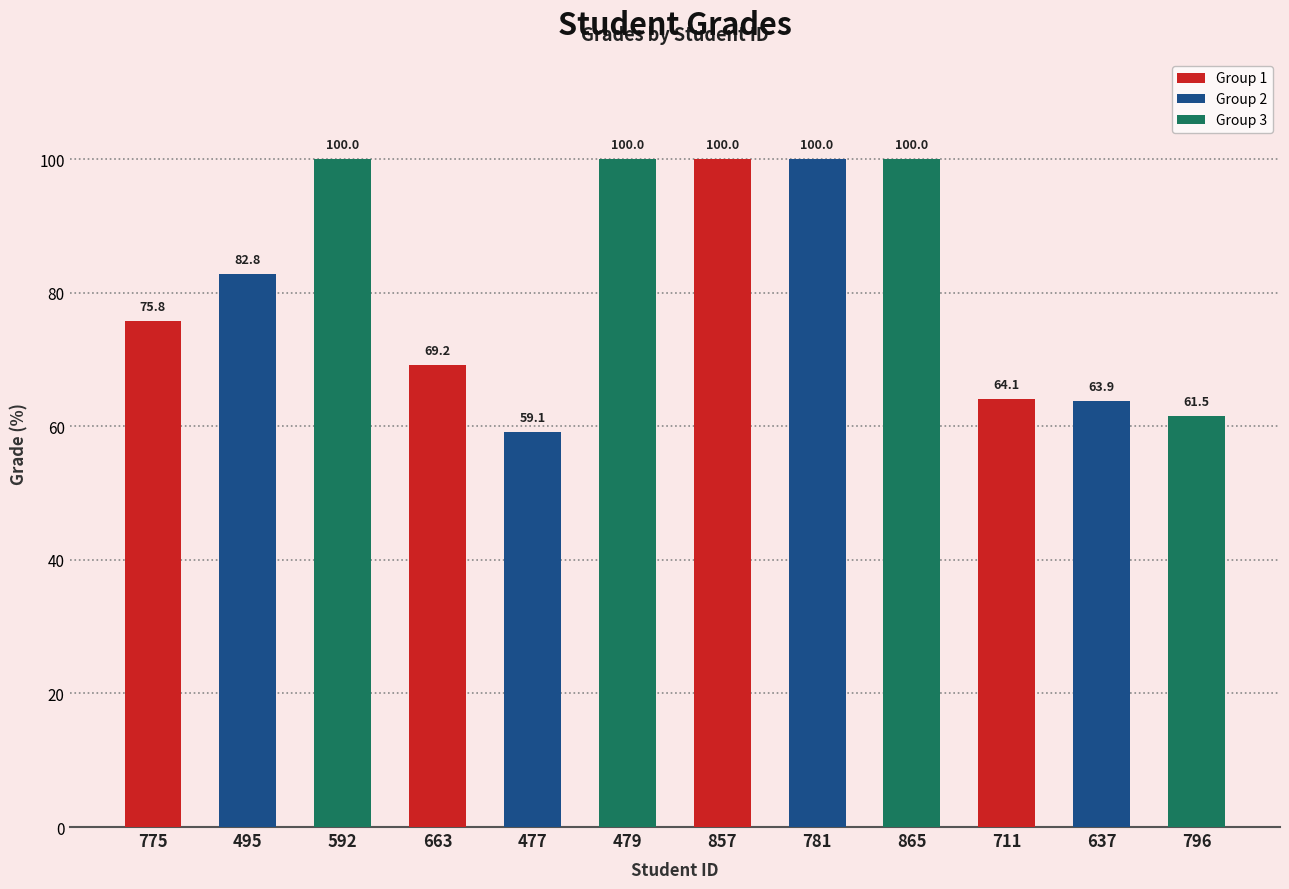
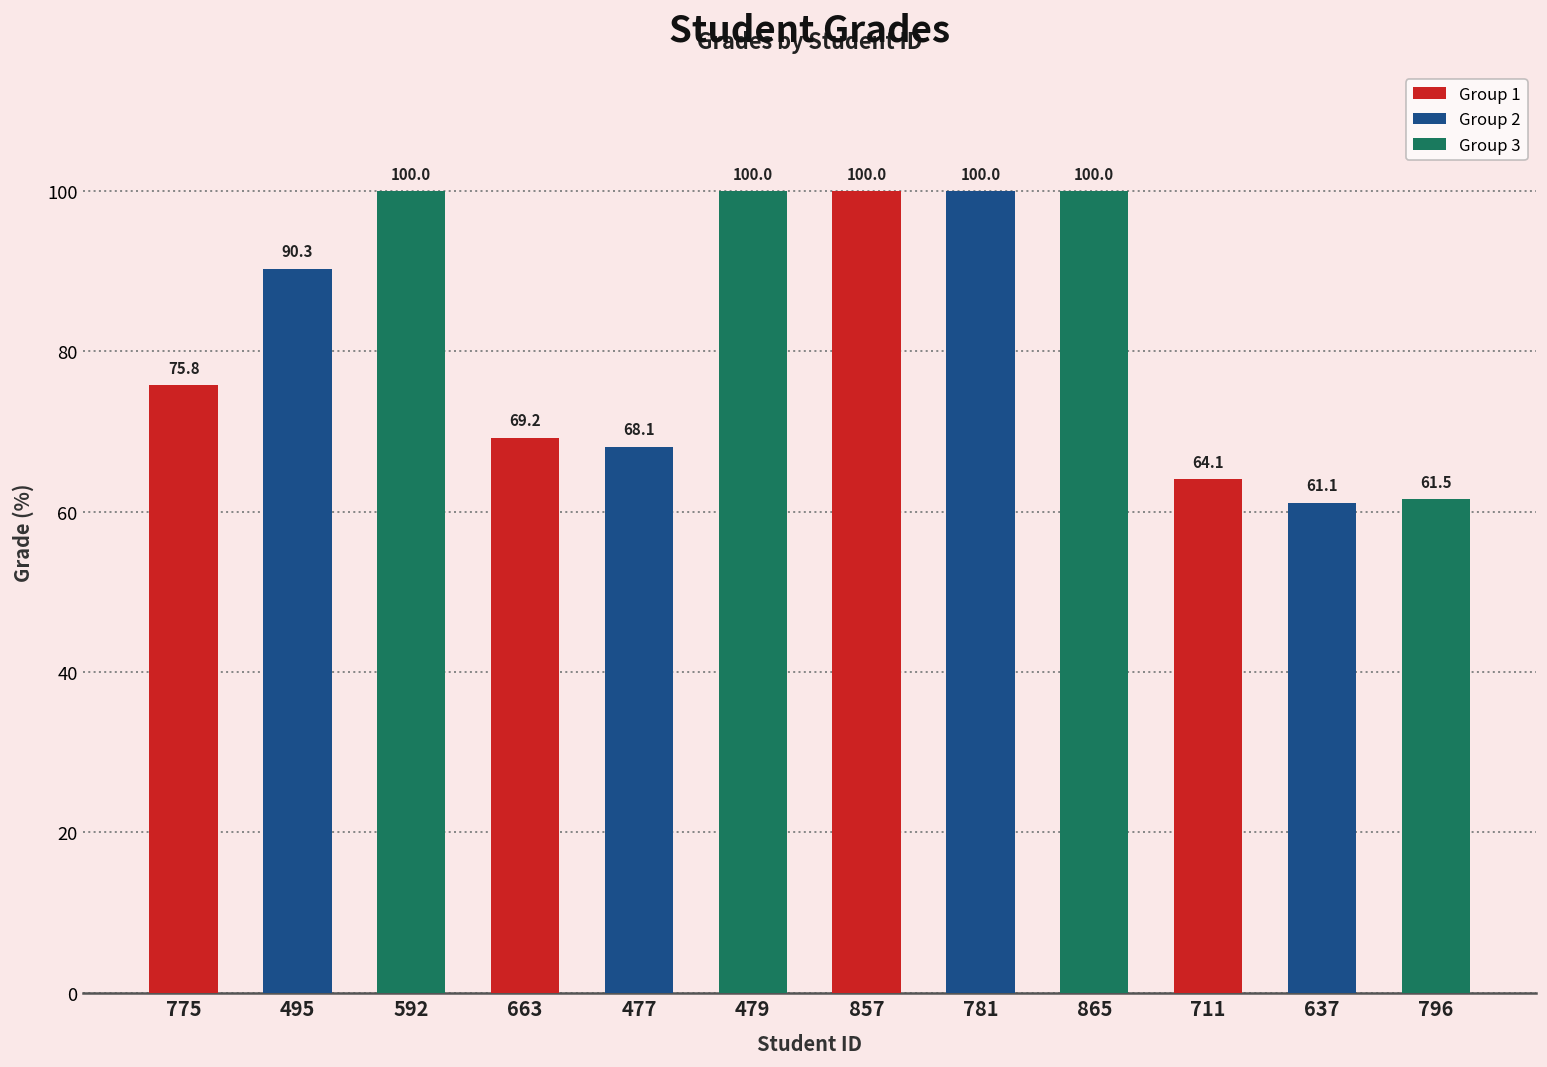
495: 82.8 -> 90.3
477: 59.1 -> 68.1
637: 63.9 -> 61.1
